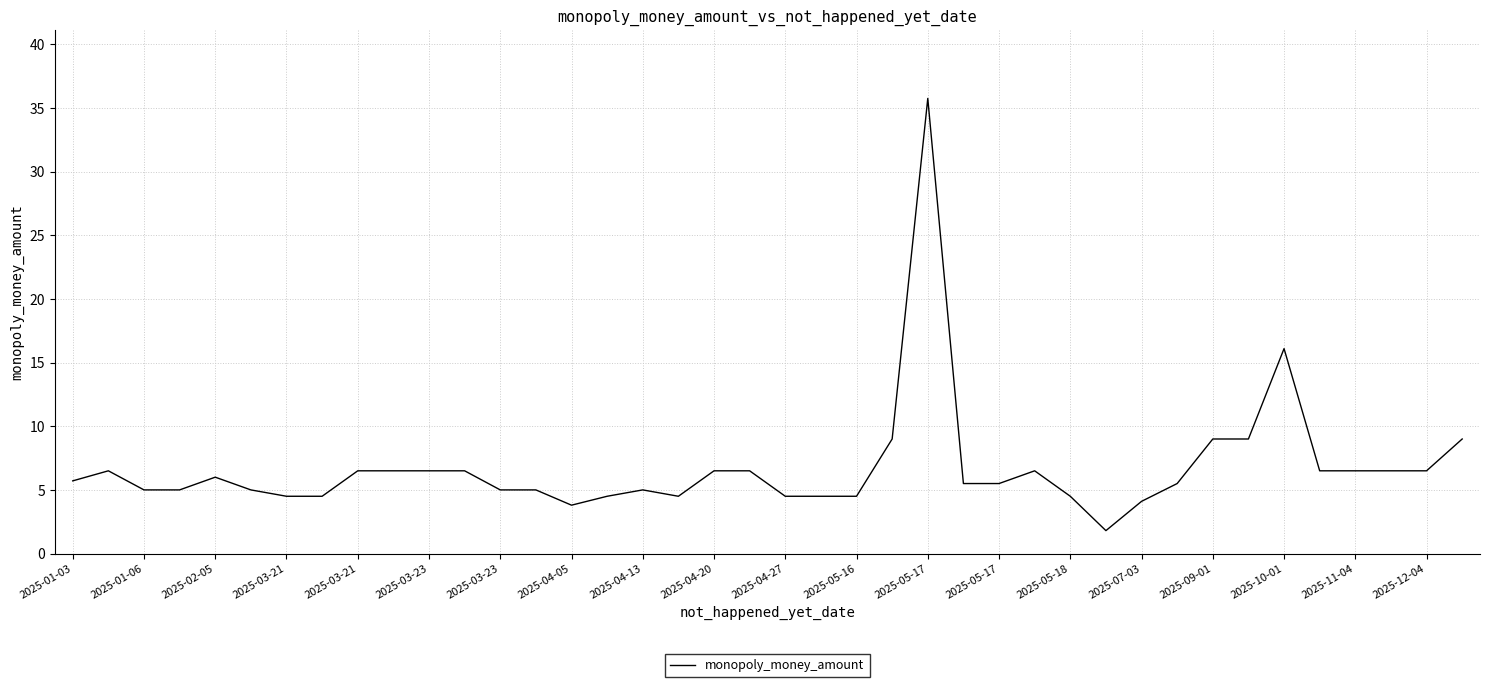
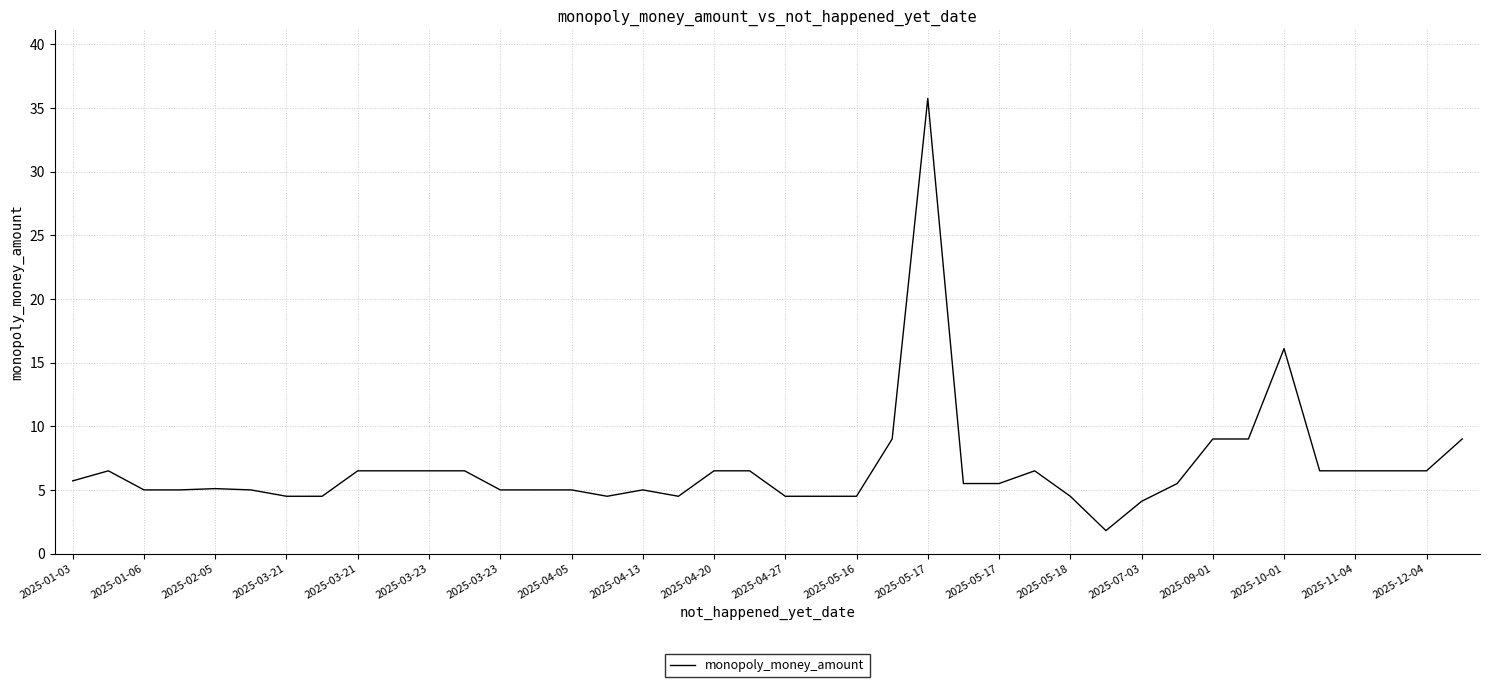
2025-02-05: 6.0 -> 5.1
2025-04-05: 3.8 -> 5.0
